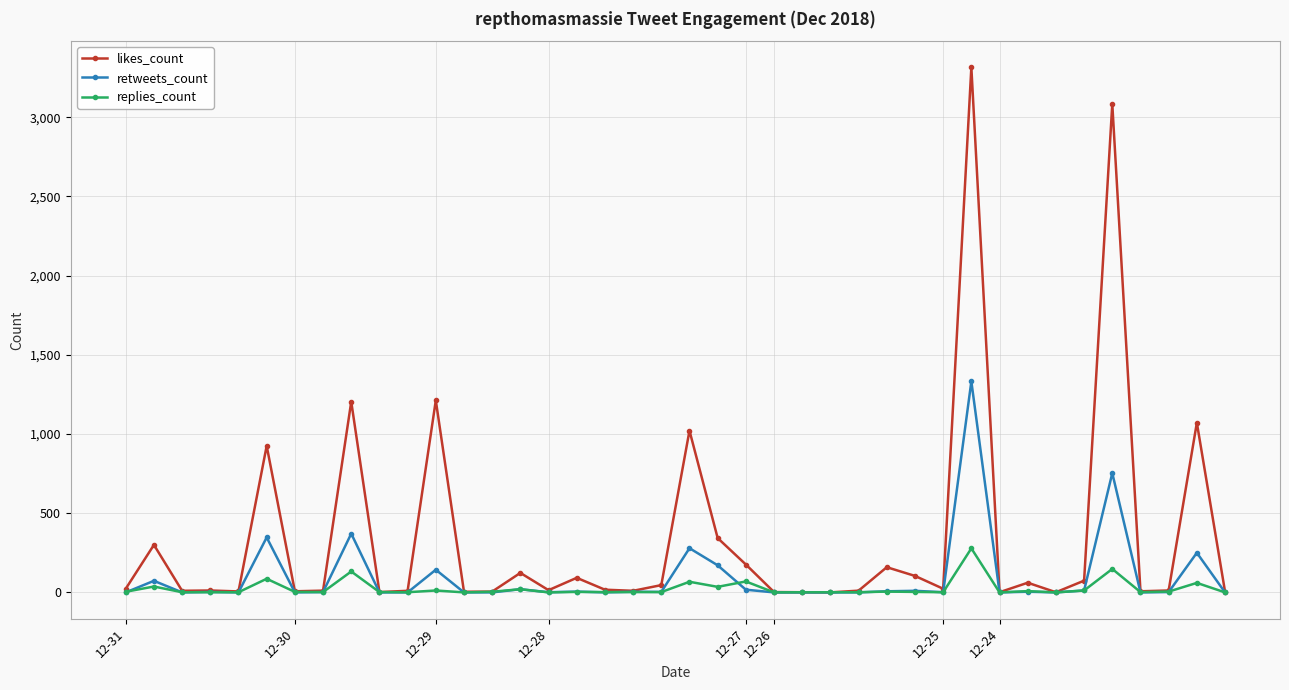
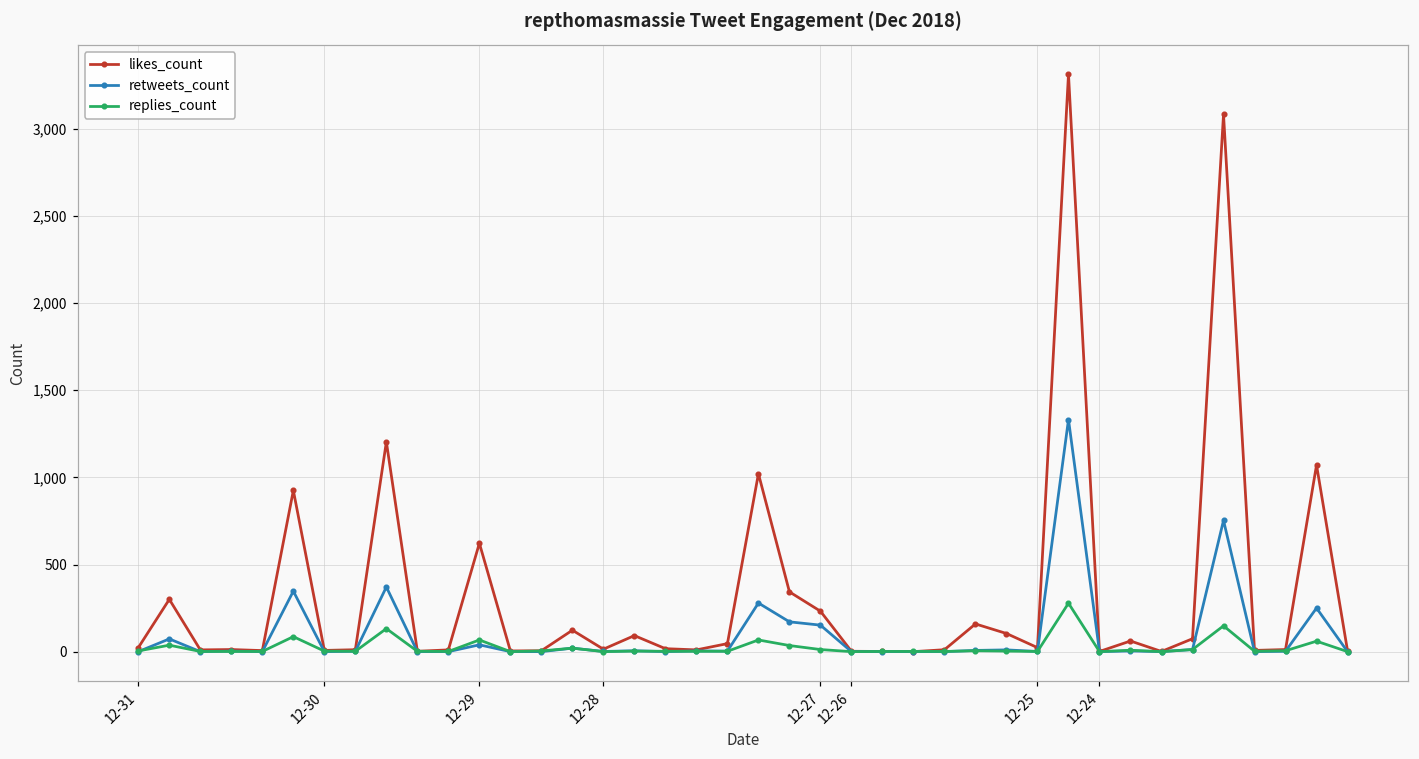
likes_count, 12-29: 1,210 -> 620
retweets_count, 12-29: 140 -> 40
replies_count, 12-29: 10 -> 70
likes_count, 12-27: 180 -> 230
retweets_count, 12-27: 20 -> 150
replies_count, 12-27: 70 -> 10
